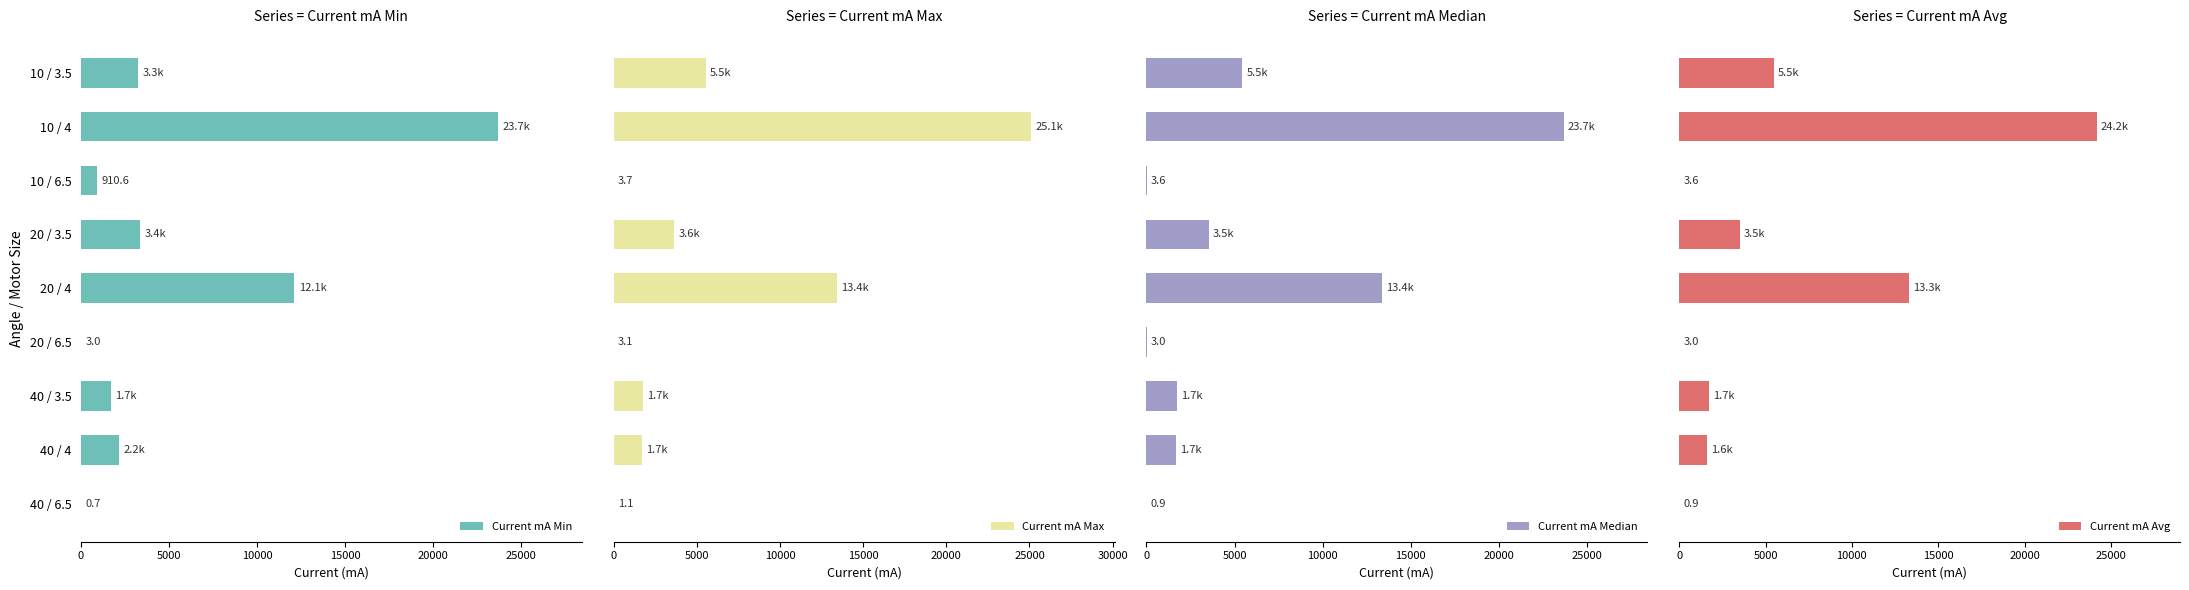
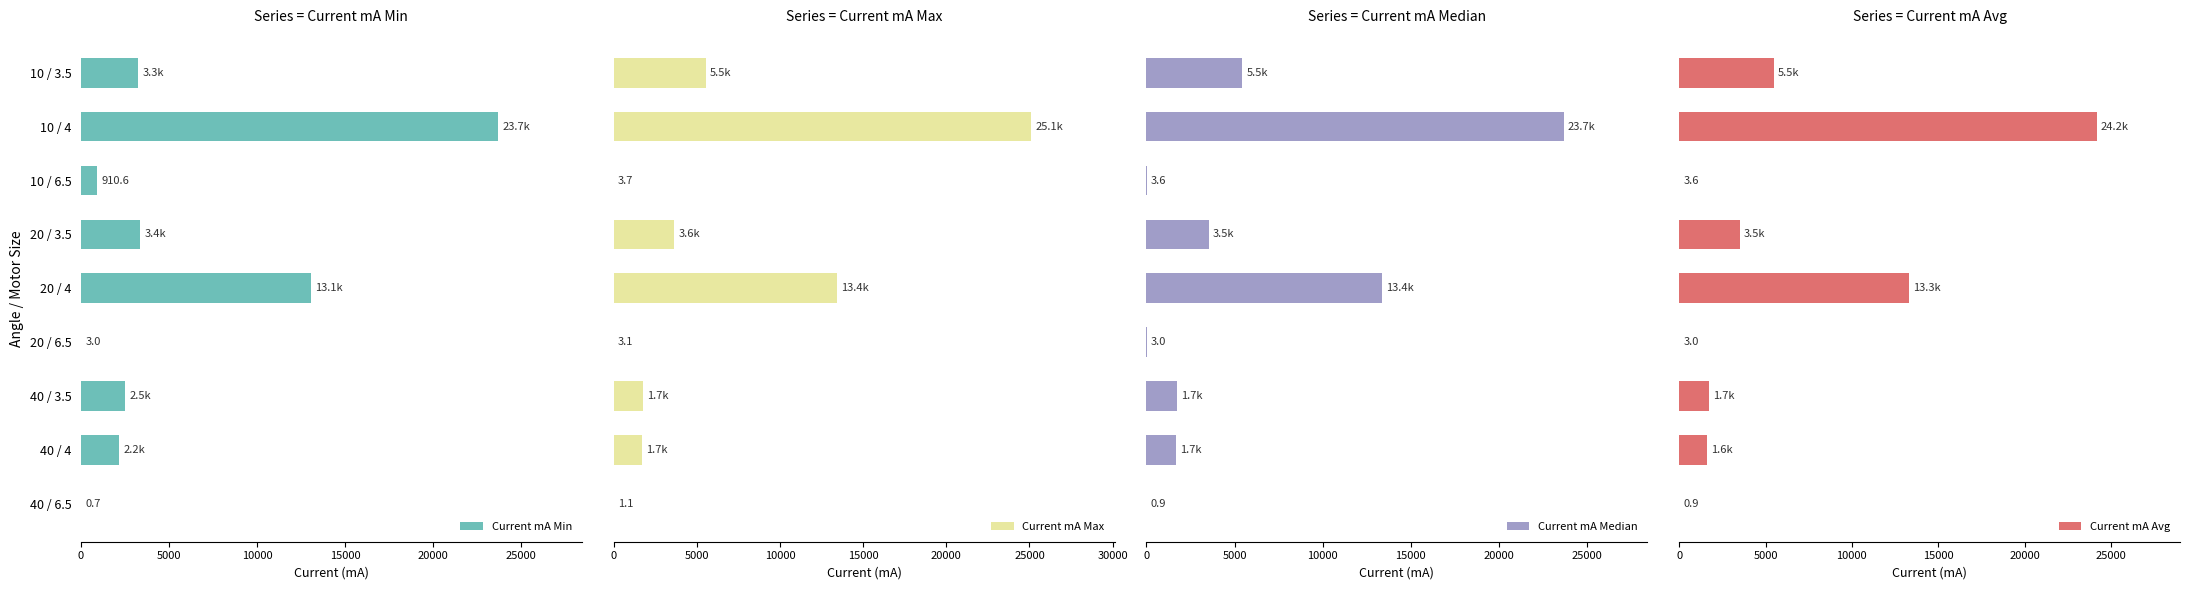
Series = Current mA Min, 20 / 4: 12.1k -> 13.1k
Series = Current mA Min, 40 / 3.5: 1.7k -> 2.5k
